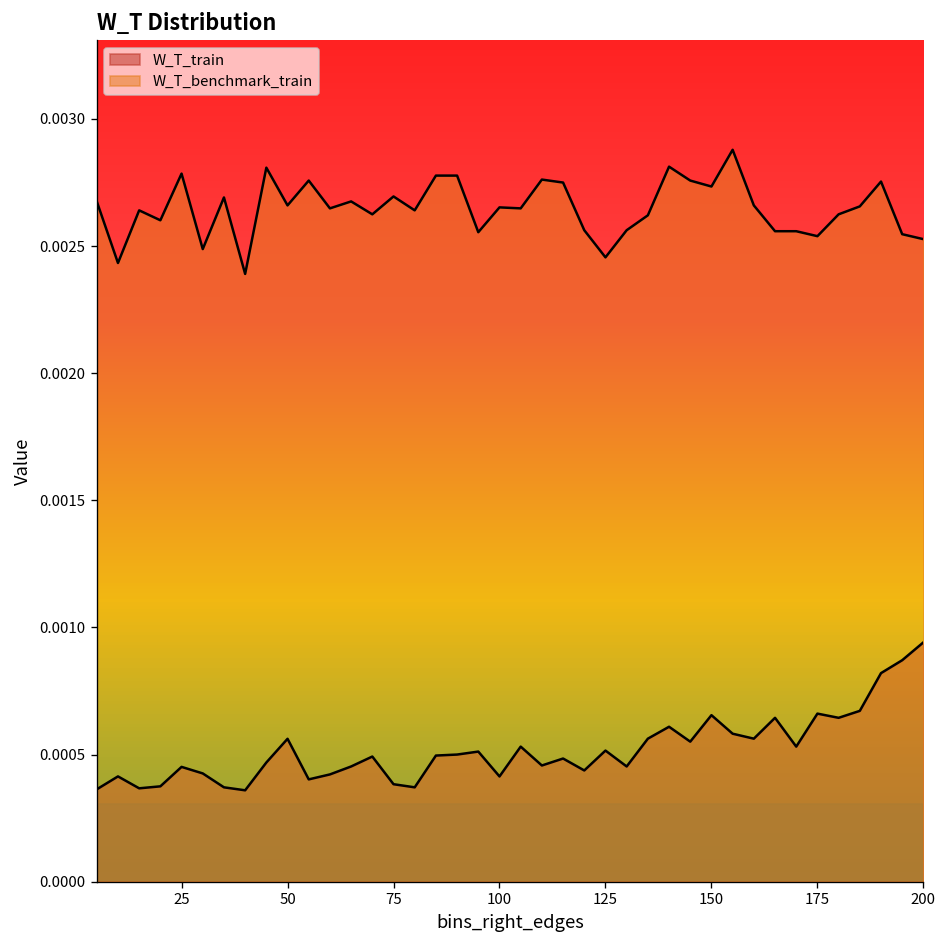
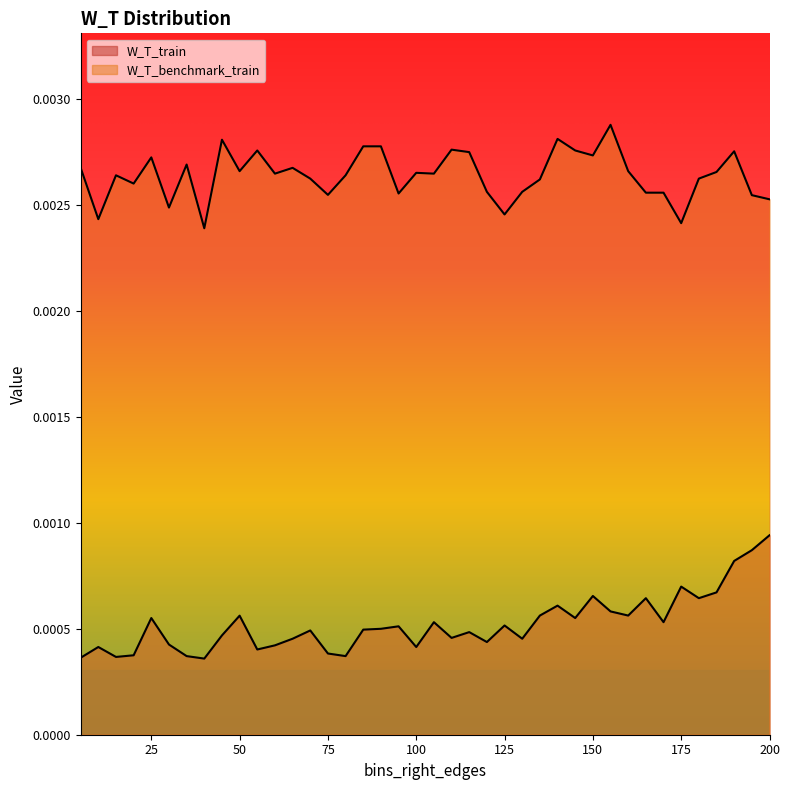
W_T_train, 25: 0.00045 -> 0.00055
W_T_benchmark_train, 25: 0.00279 -> 0.00273
W_T_benchmark_train, 75: 0.00270 -> 0.00255
W_T_train, 175: 0.00066 -> 0.00070
W_T_benchmark_train, 175: 0.00254 -> 0.00241
